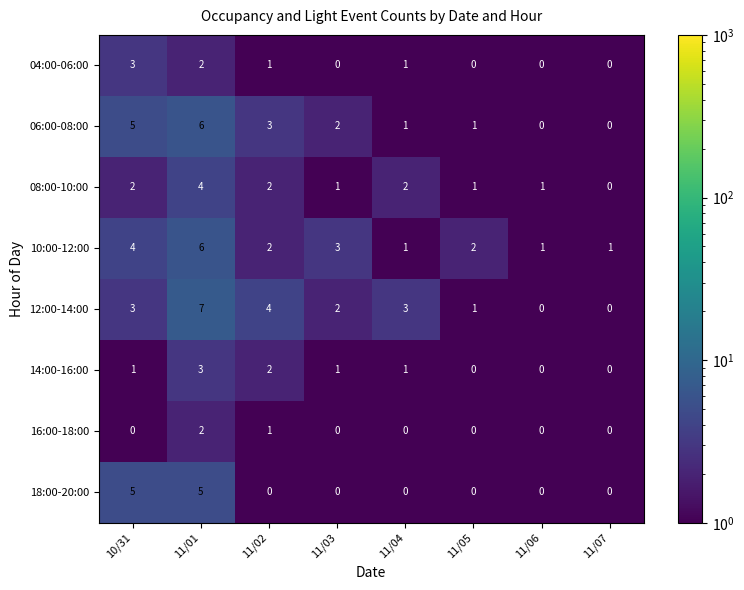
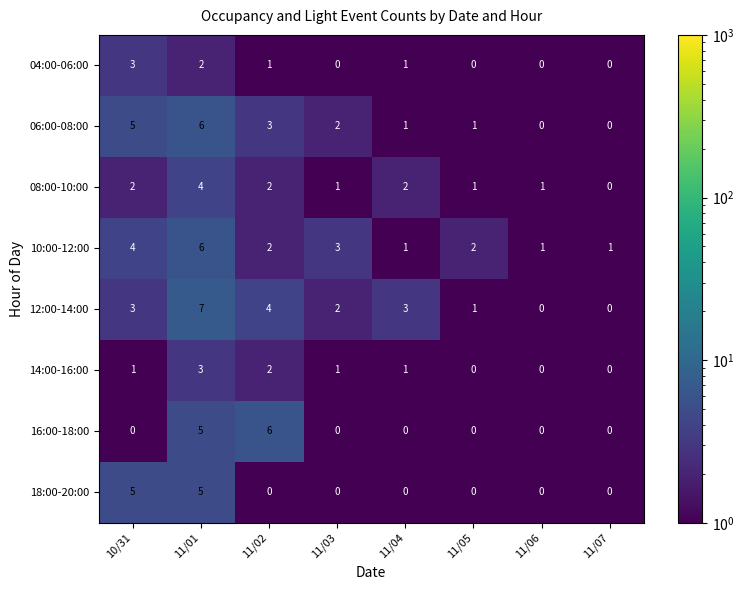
16:00-18:00, 11/01: 2 -> 5
16:00-18:00, 11/02: 1 -> 6
